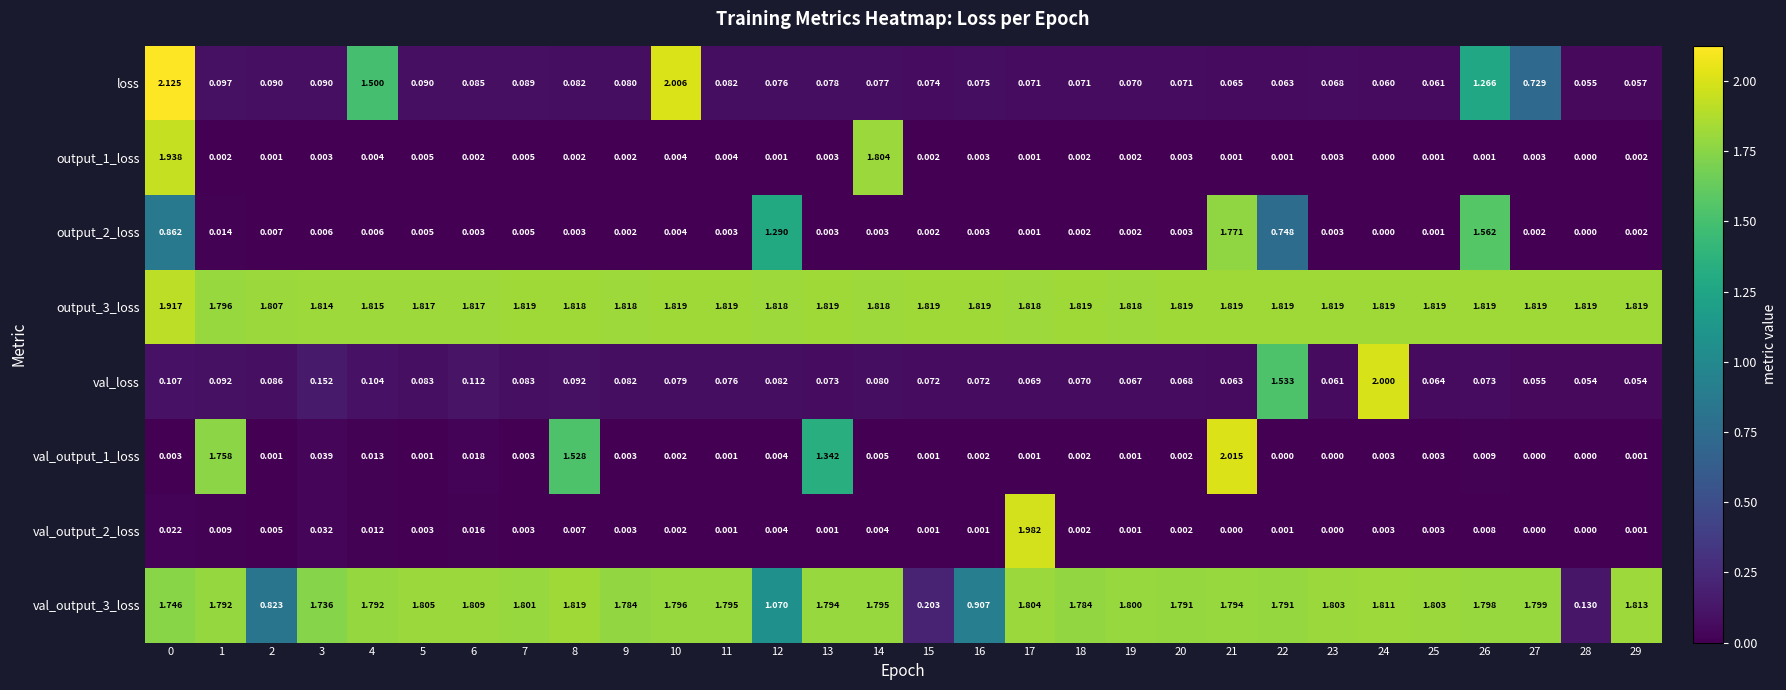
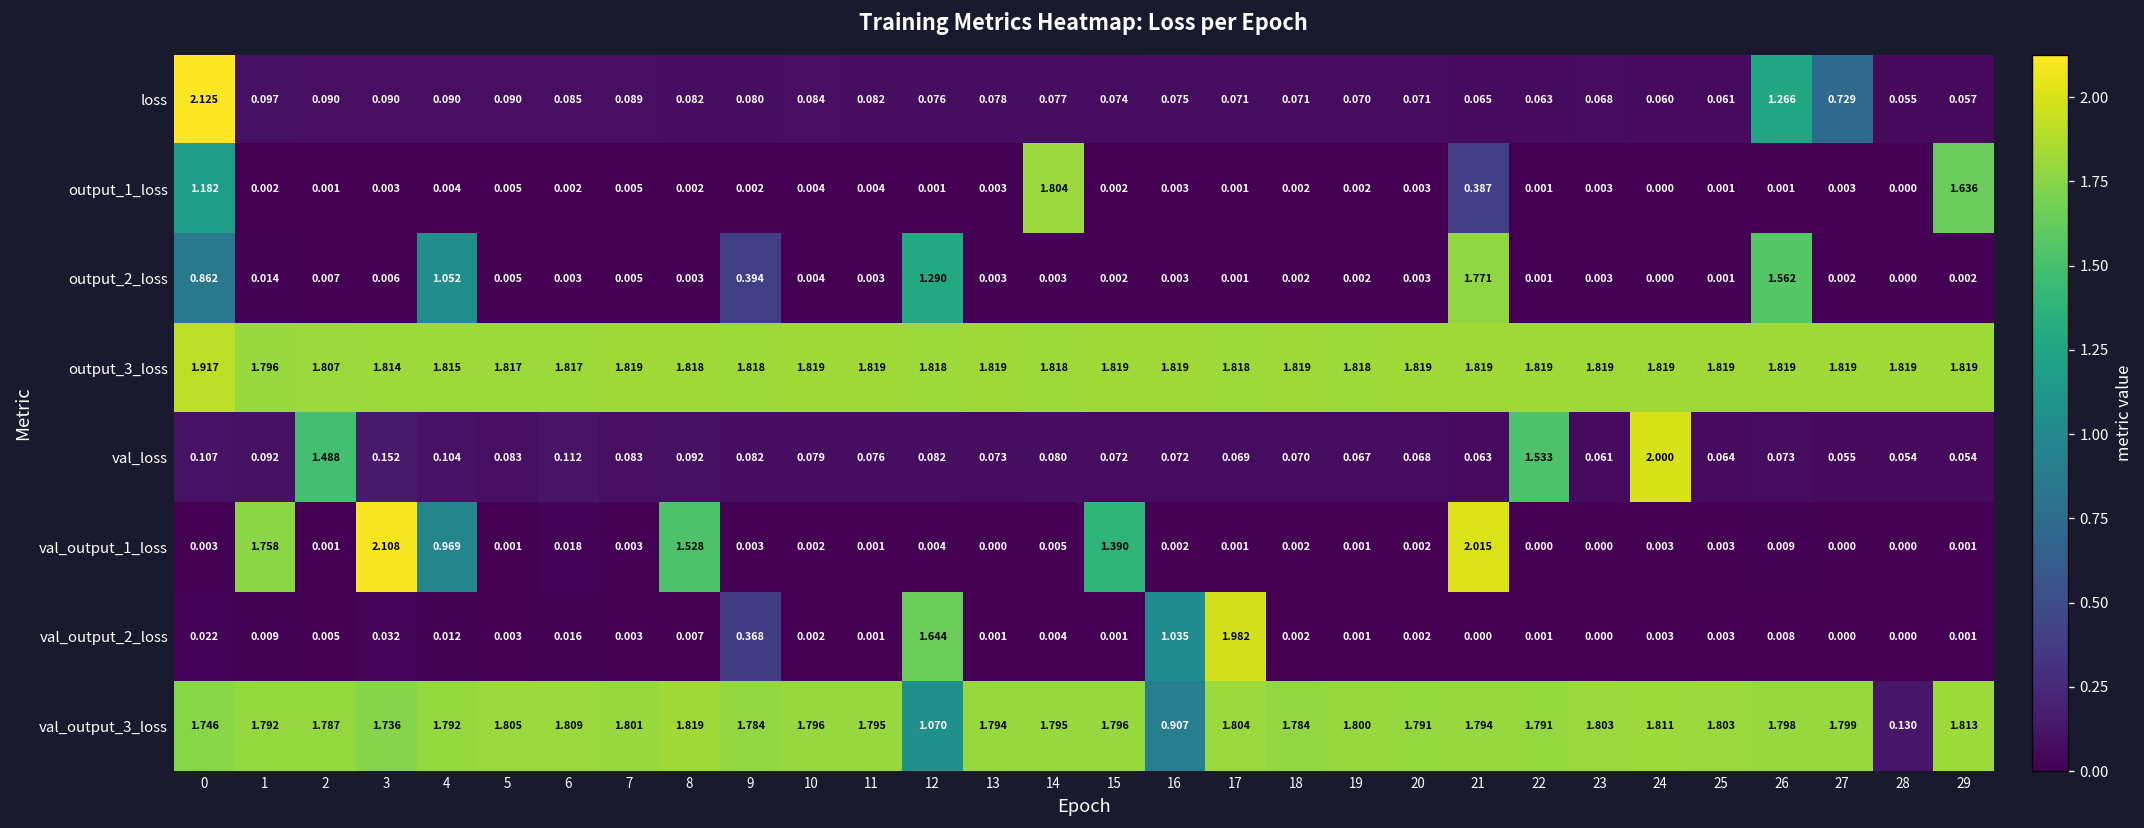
loss, 4: 1.500 -> 0.090
loss, 10: 2.006 -> 0.084
output_1_loss, 0: 1.938 -> 1.182
output_1_loss, 21: 0.001 -> 0.387
output_1_loss, 29: 0.002 -> 1.636
output_2_loss, 4: 0.006 -> 1.052
output_2_loss, 9: 0.002 -> 0.394
output_2_loss, 22: 0.748 -> 0.001
val_loss, 2: 0.086 -> 1.488
val_output_1_loss, 3: 0.039 -> 2.108
val_output_1_loss, 4: 0.013 -> 0.969
val_output_1_loss, 13: 1.342 -> 0.000
val_output_1_loss, 15: 0.001 -> 1.390
val_output_2_loss, 9: 0.003 -> 0.368
val_output_2_loss, 12: 0.004 -> 1.644
val_output_2_loss, 16: 0.001 -> 1.035
val_output_3_loss, 2: 0.823 -> 1.787
val_output_3_loss, 15: 0.203 -> 1.796
